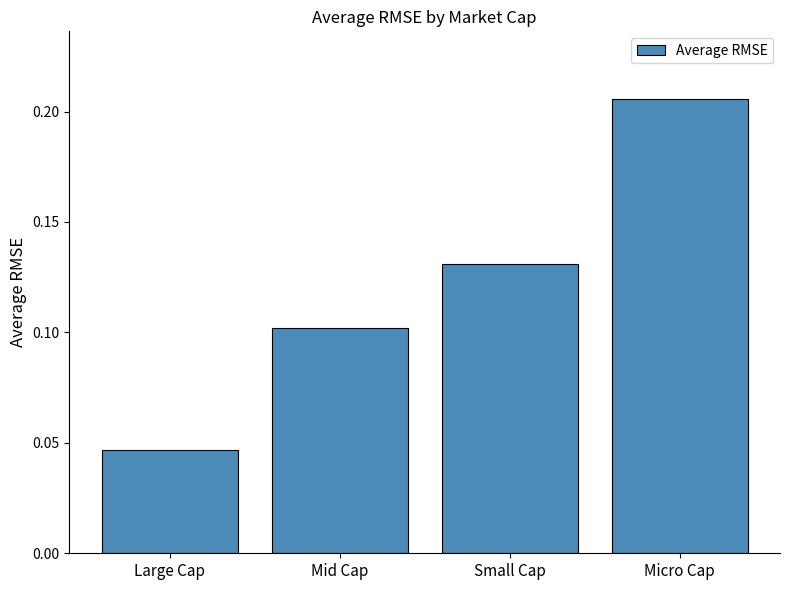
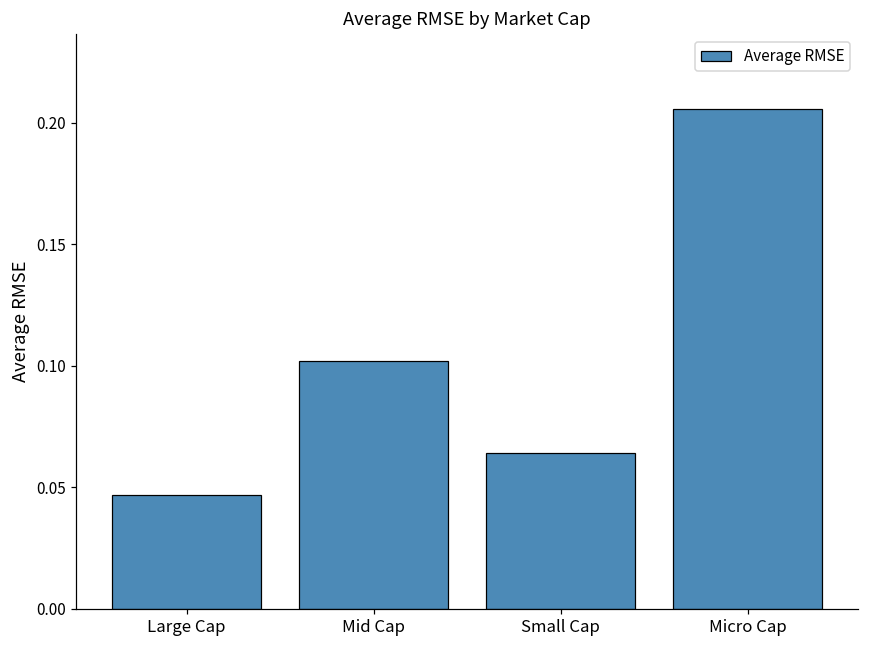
Small Cap: 0.131 -> 0.064
